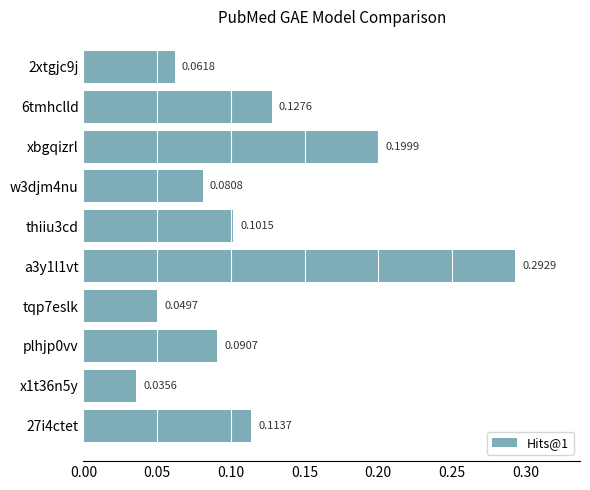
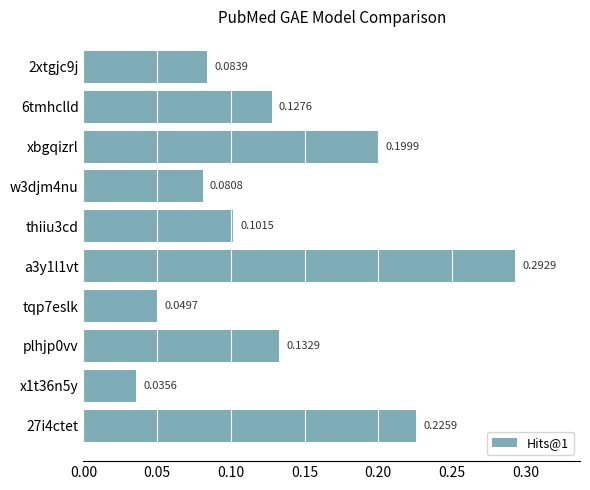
2xtgjc9j: 0.0618 -> 0.0839
plhjp0vv: 0.0907 -> 0.1329
27i4ctet: 0.1137 -> 0.2259
